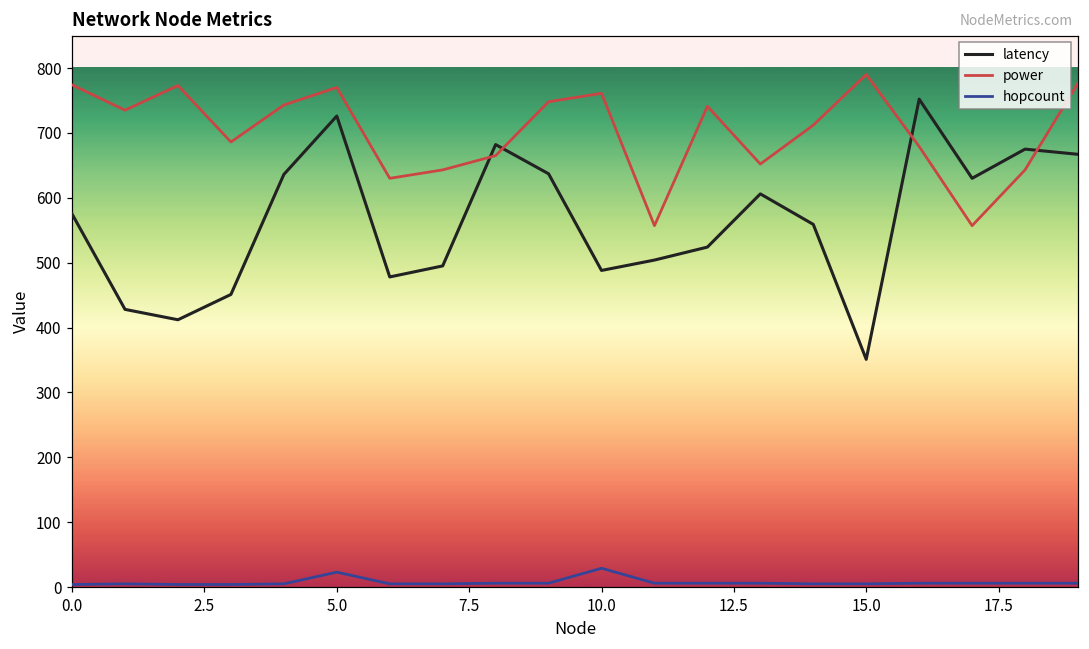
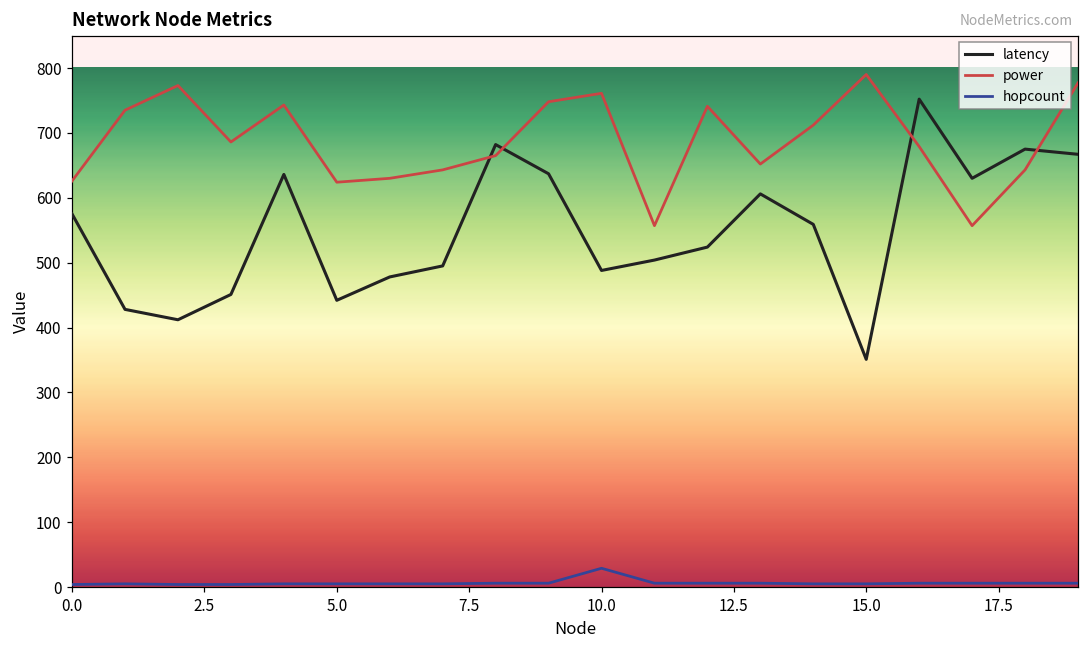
power, 0.0: 770 -> 630
latency, 5.0: 730 -> 440
power, 5.0: 770 -> 620
hopcount, 5.0: 20 -> 10
